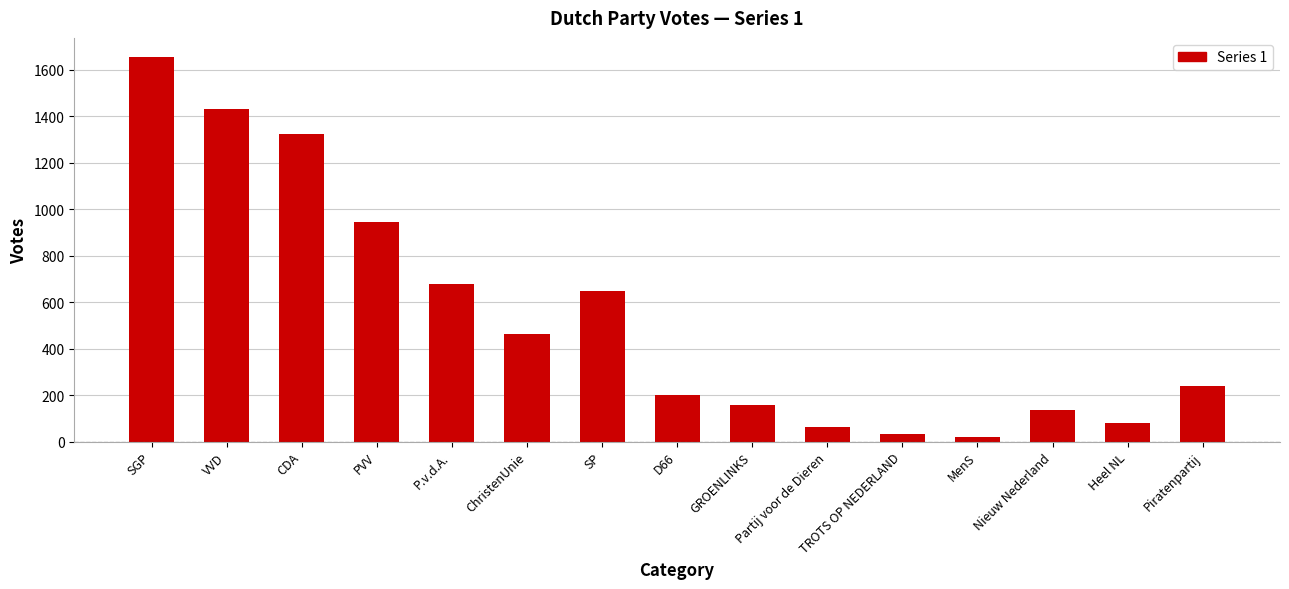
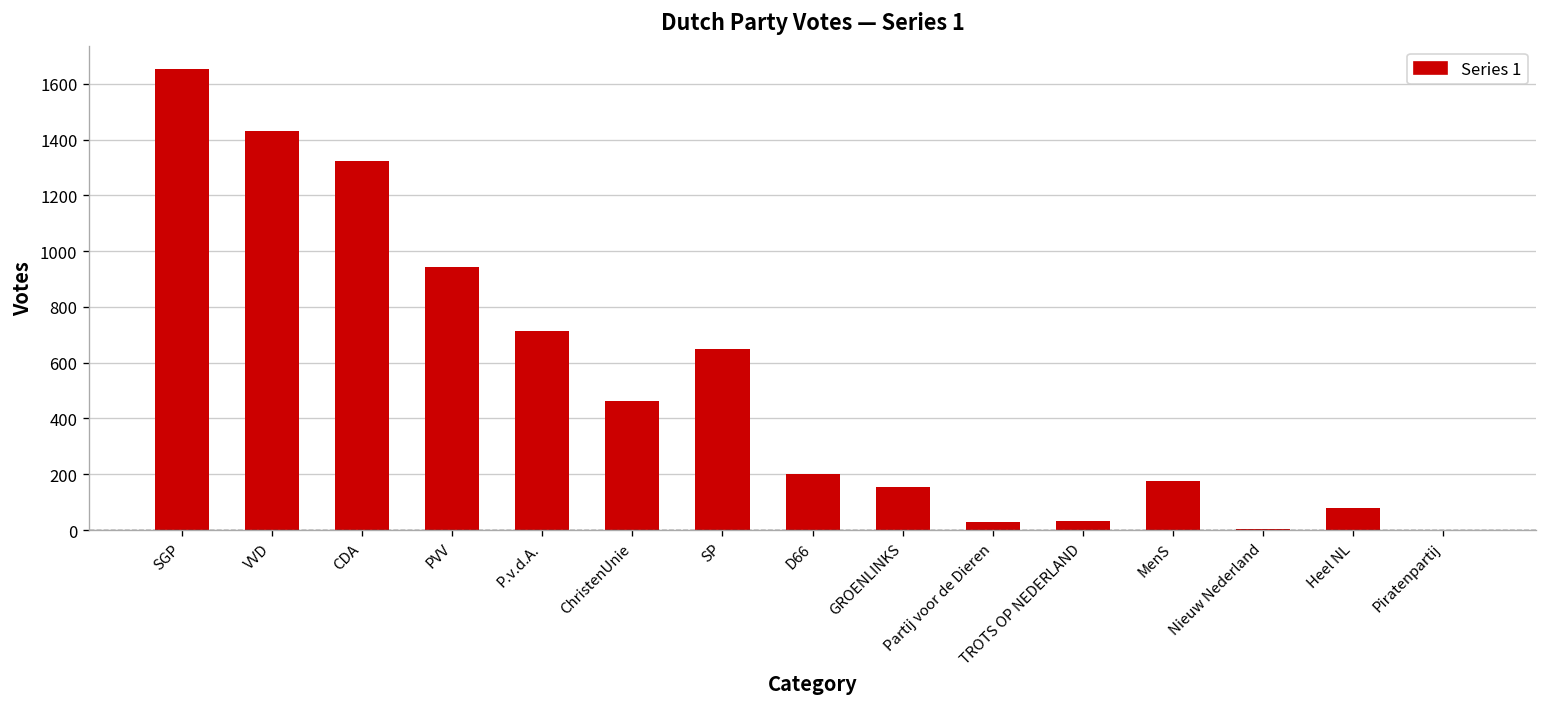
P.v.d.A.: 680 -> 710
Partij voor de Dieren: 60 -> 30
MenS: 20 -> 180
Nieuw Nederland: 140 -> 10
Piratenpartij: 240 -> 0
